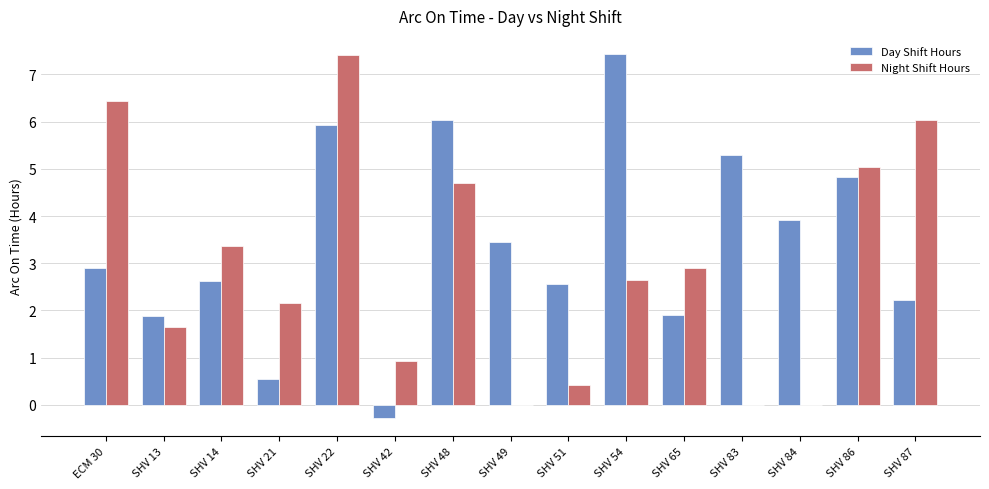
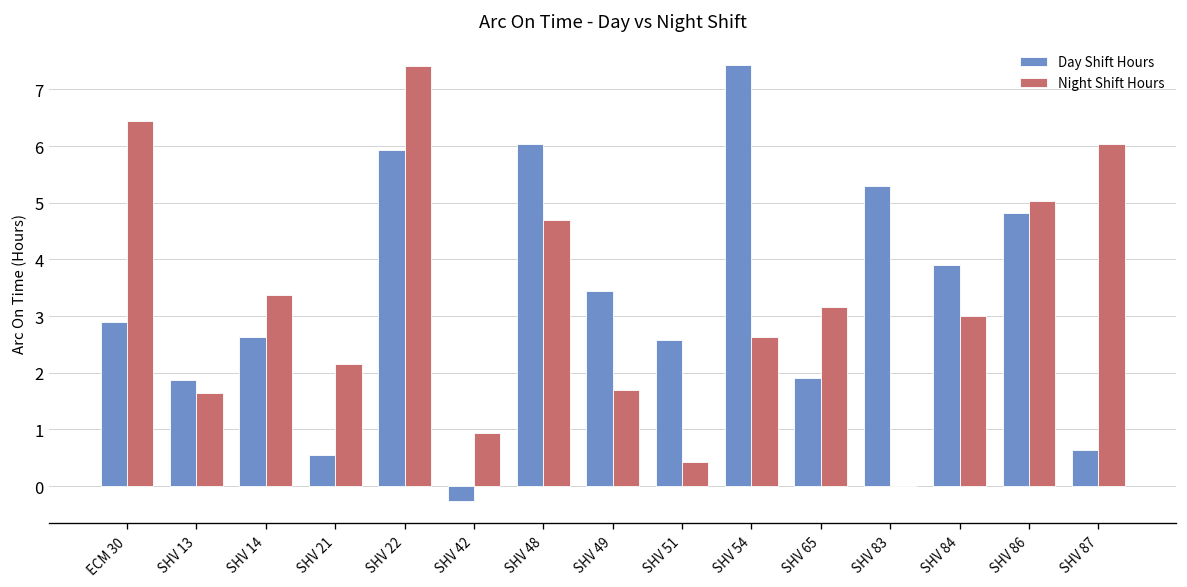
Night Shift Hours, SHV 49: 0.0 -> 1.7
Night Shift Hours, SHV 65: 2.9 -> 3.2
Night Shift Hours, SHV 84: 0 -> 3
Day Shift Hours, SHV 87: 2.2 -> 0.6
